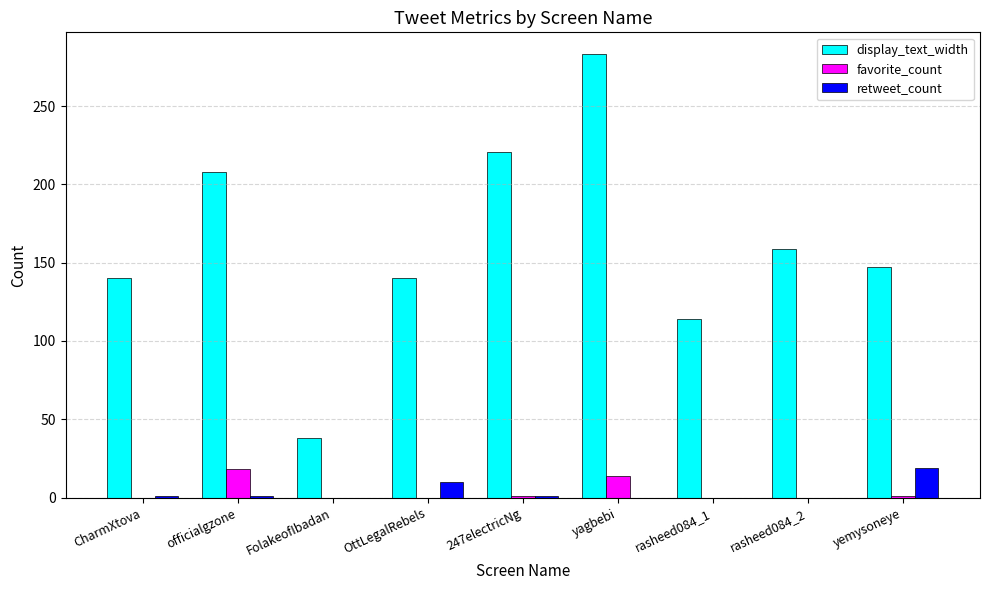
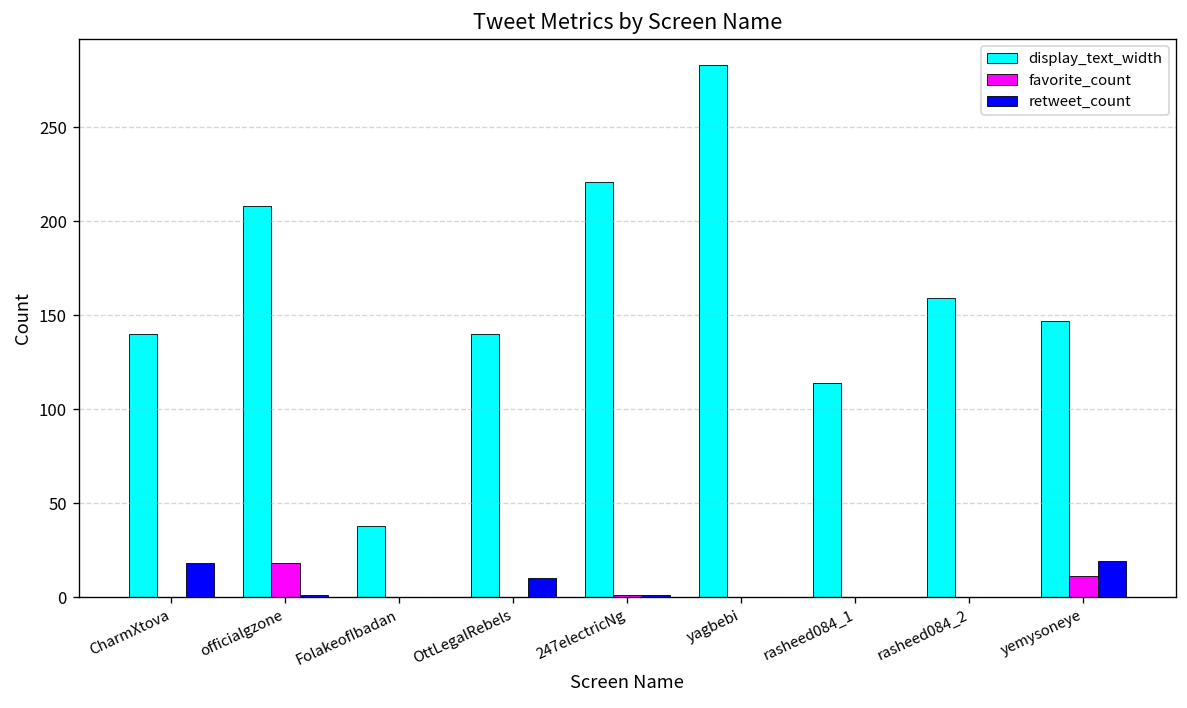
retweet_count, CharmXtova: 1 -> 18
favorite_count, yagbebi: 14 -> 0
favorite_count, yemysoneye: 1 -> 11
